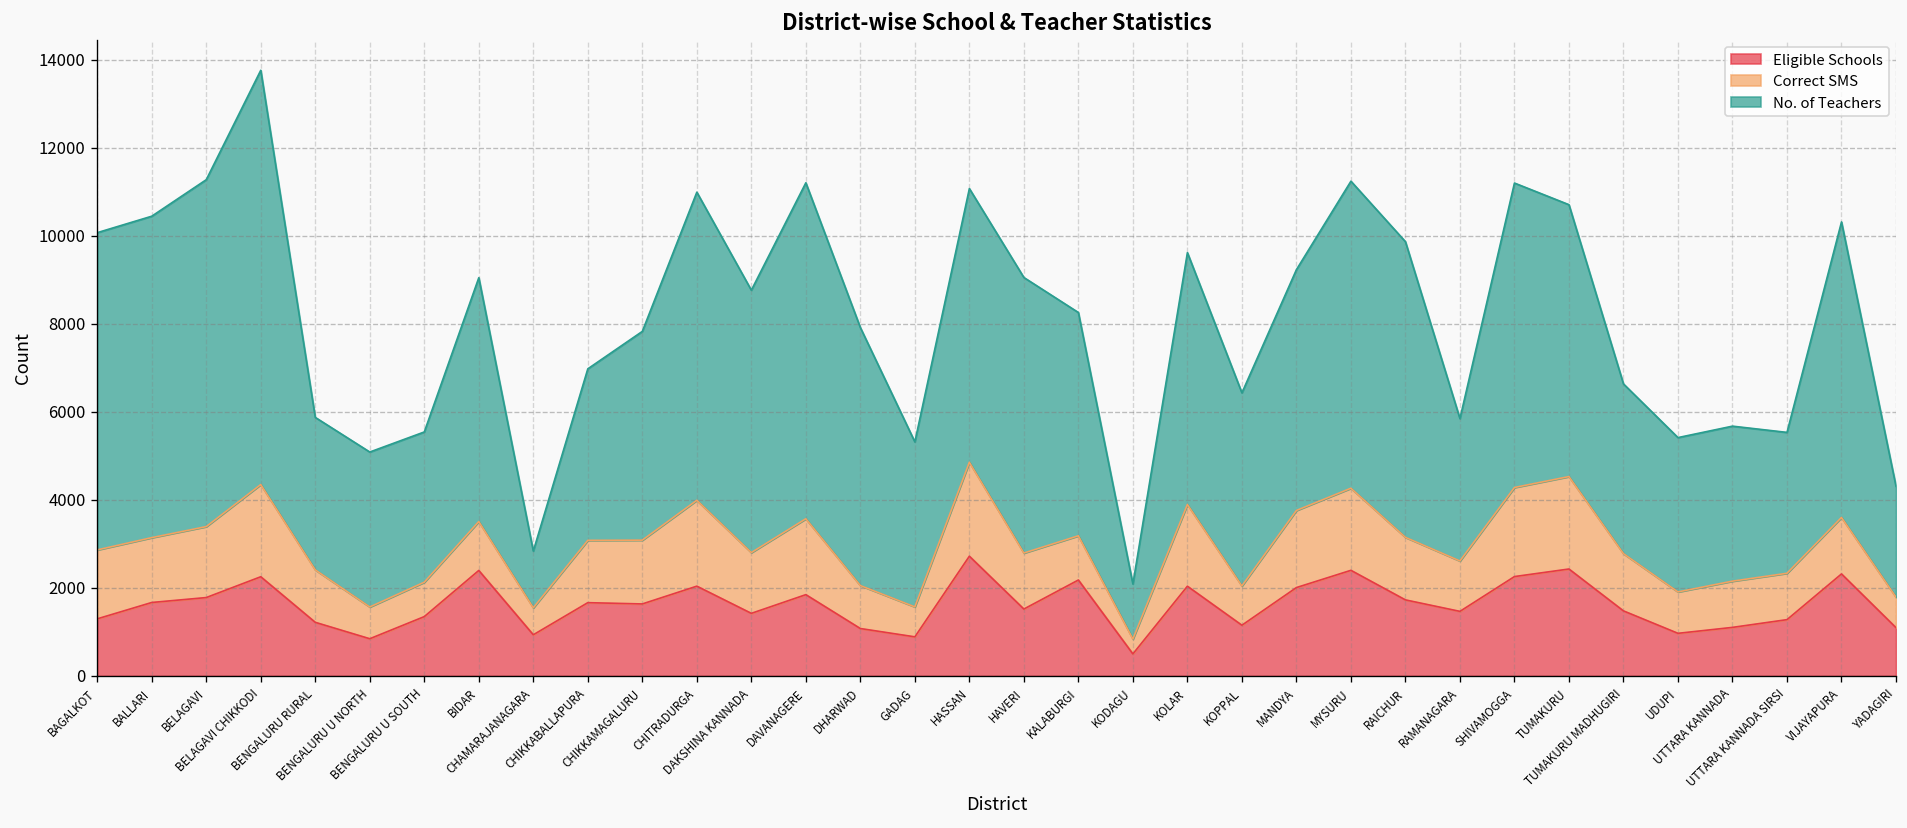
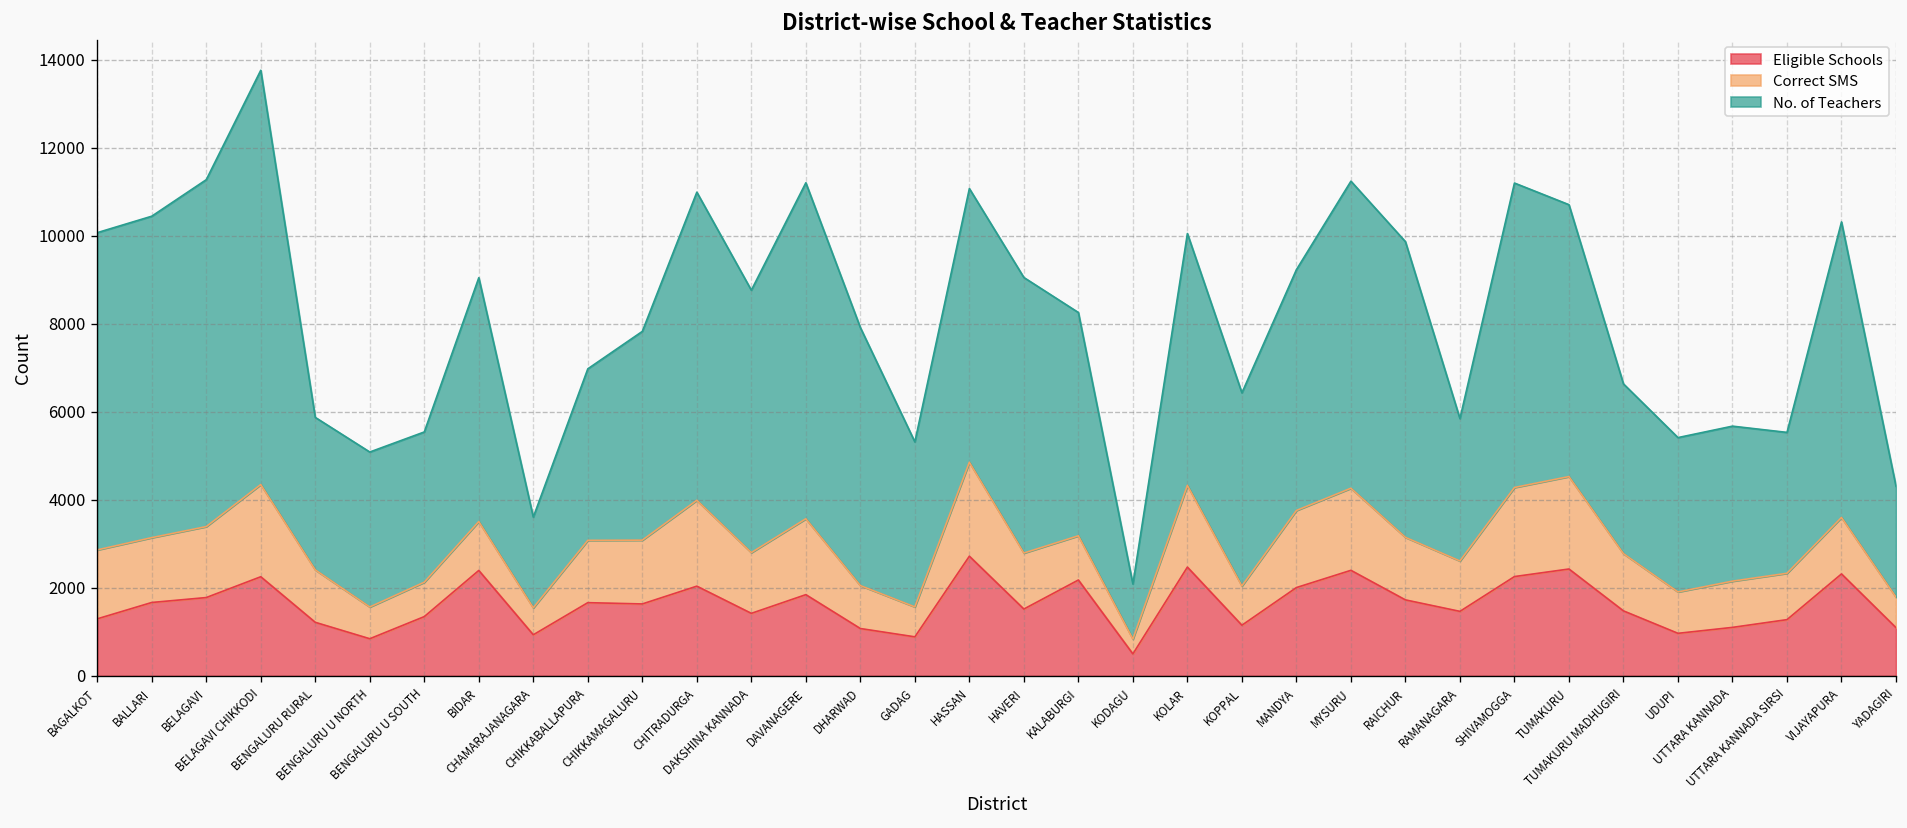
No. of Teachers, CHAMARAJANAGARA: 1300 -> 2100
Eligible Schools, KOLAR: 2000 -> 2500
